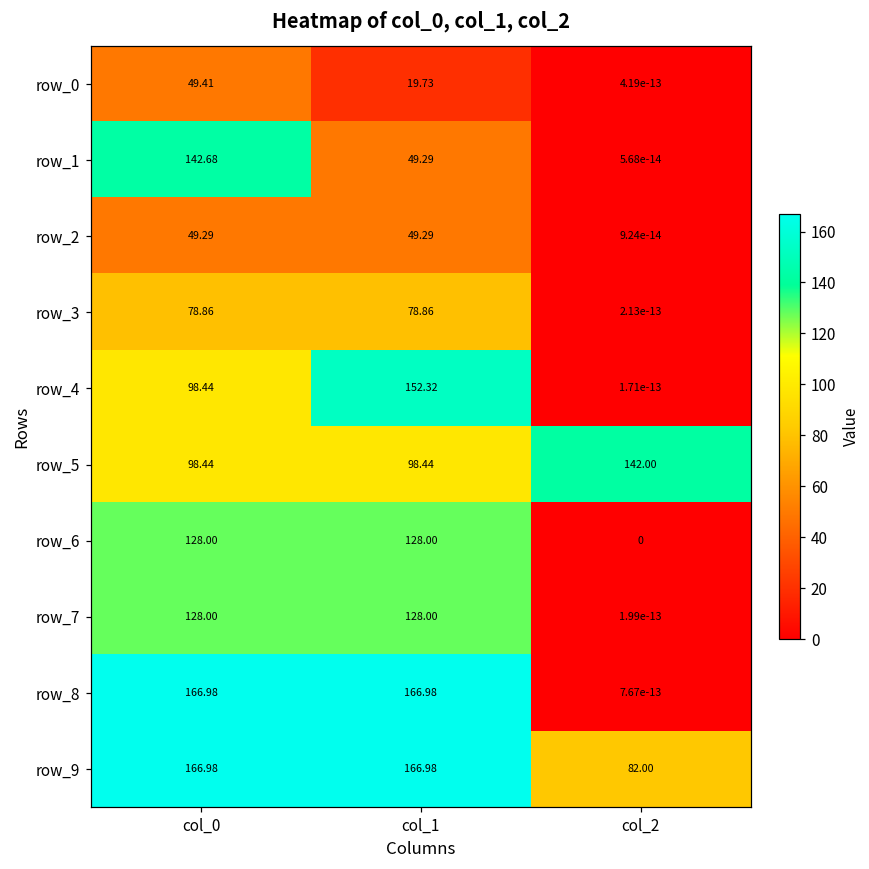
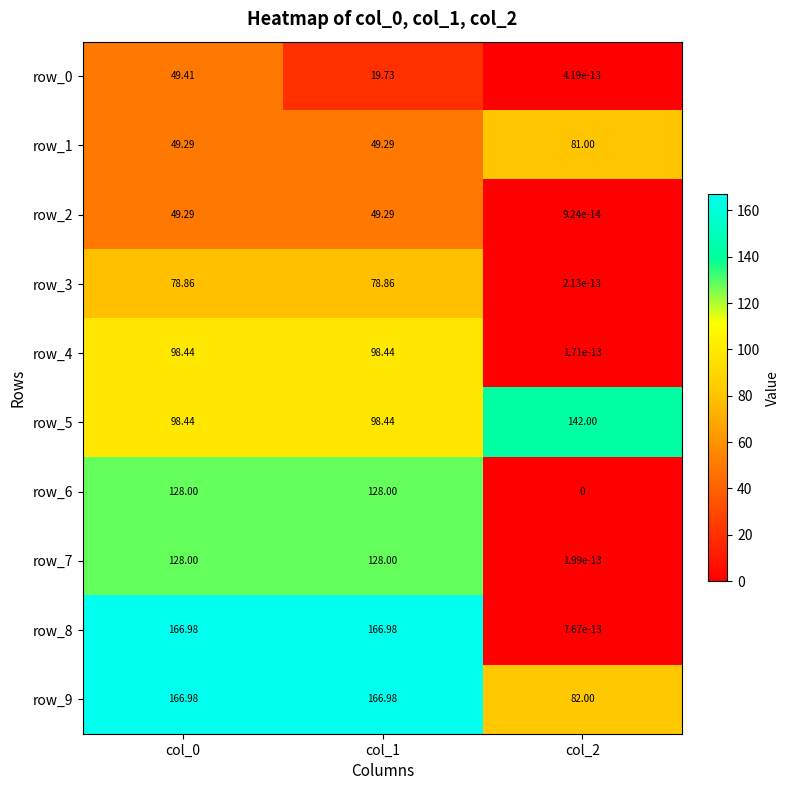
row_1, col_0: 142.68 -> 49.29
row_1, col_2: 5.68e-14 -> 81.00
row_4, col_1: 152.32 -> 98.44
